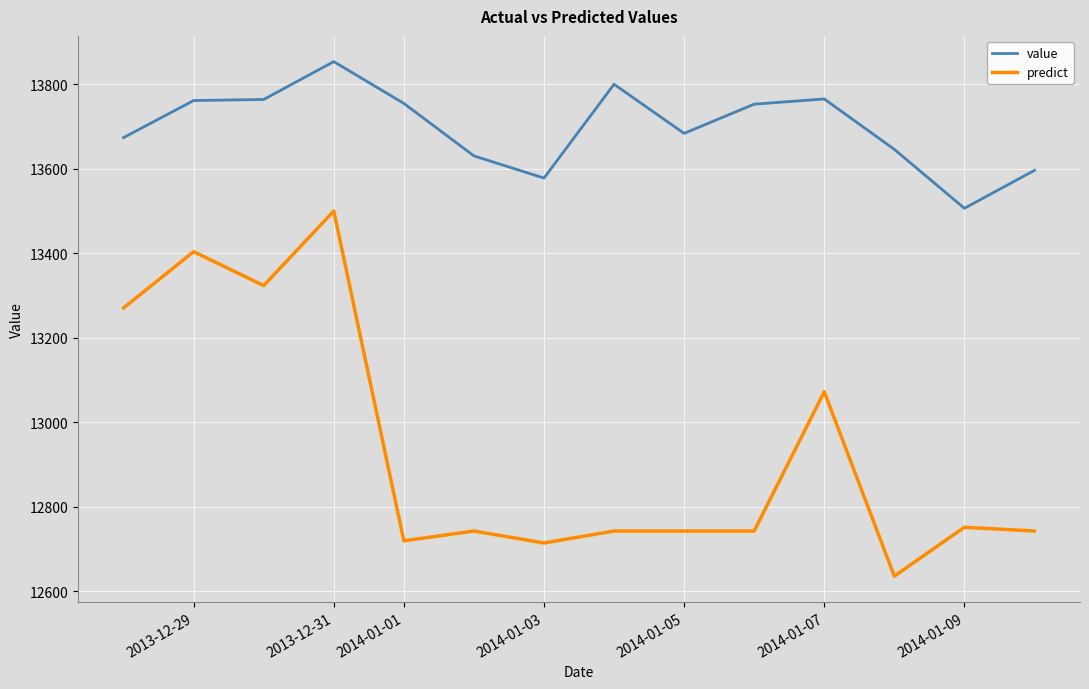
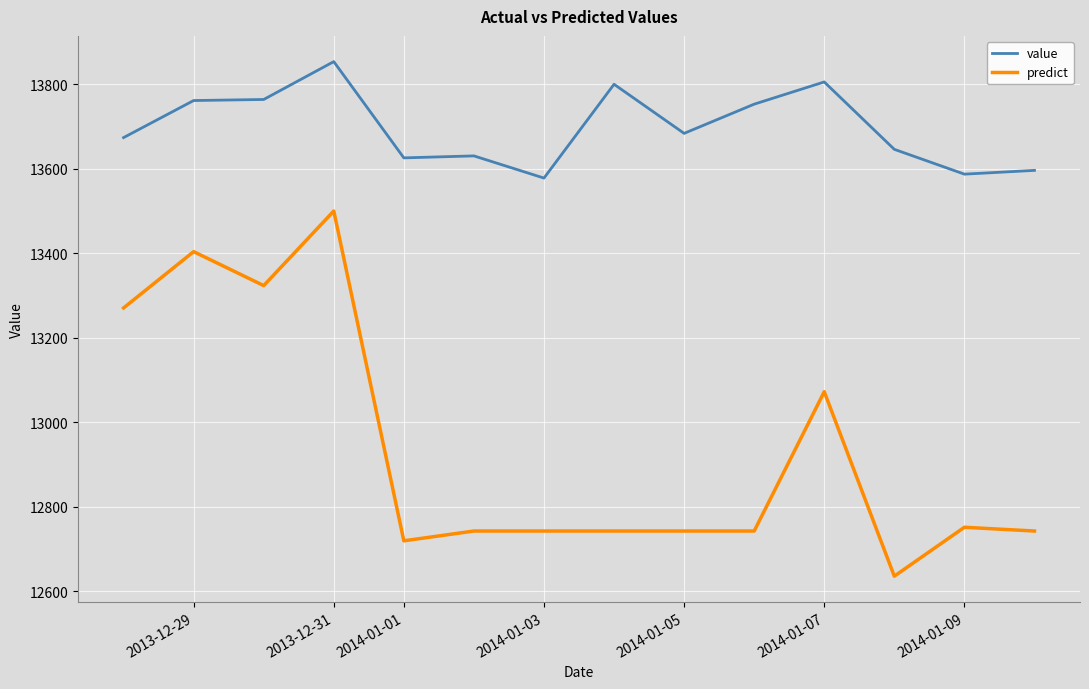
value, 2014-01-01: 13750 -> 13630
predict, 2014-01-03: 12710 -> 12740
value, 2014-01-07: 13770 -> 13810
value, 2014-01-09: 13510 -> 13590
